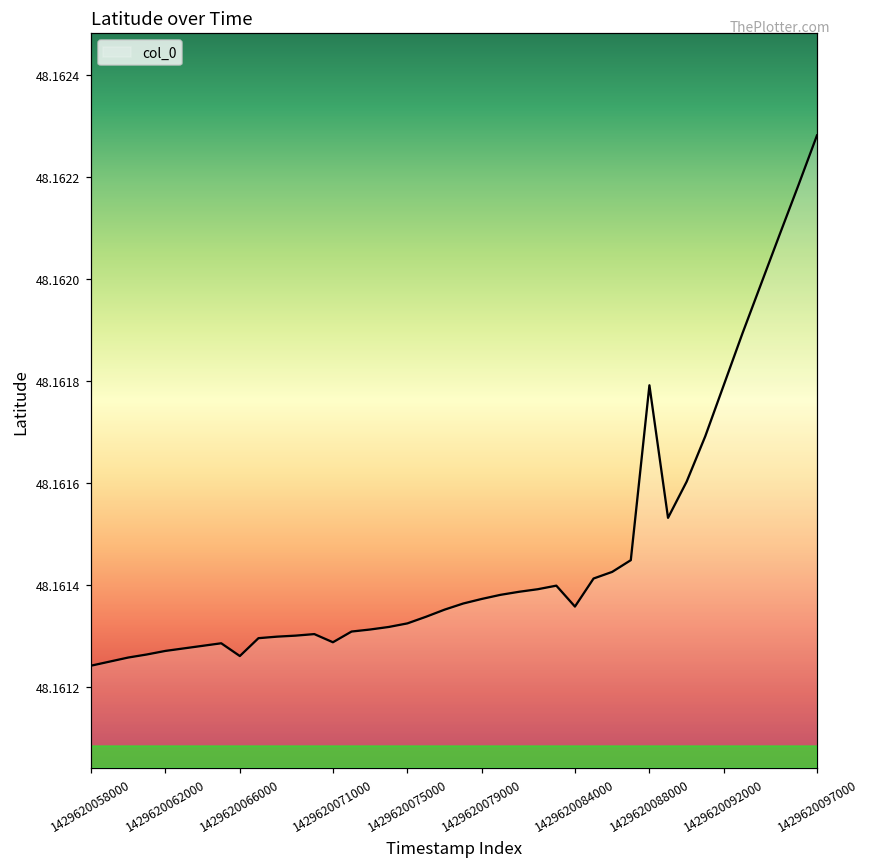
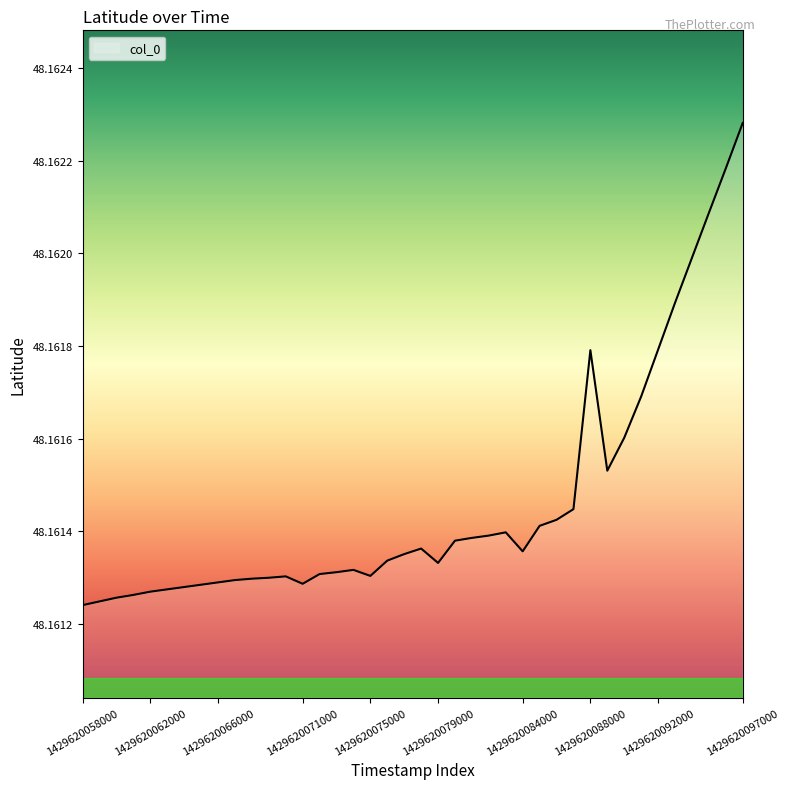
1429620066000: 48.16126 -> 48.16129
1429620075000: 48.16132 -> 48.16130
1429620079000: 48.16137 -> 48.16133
